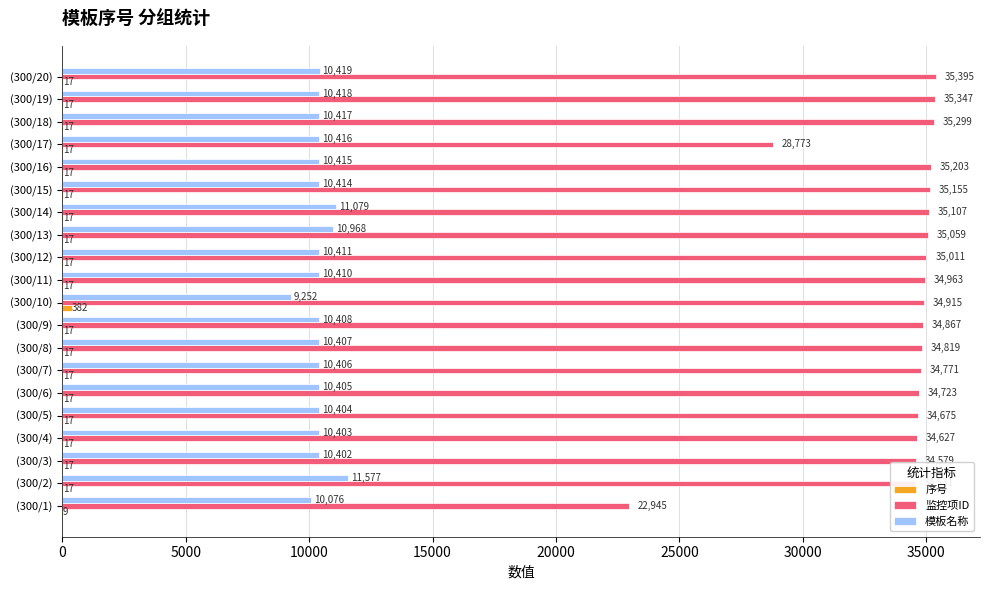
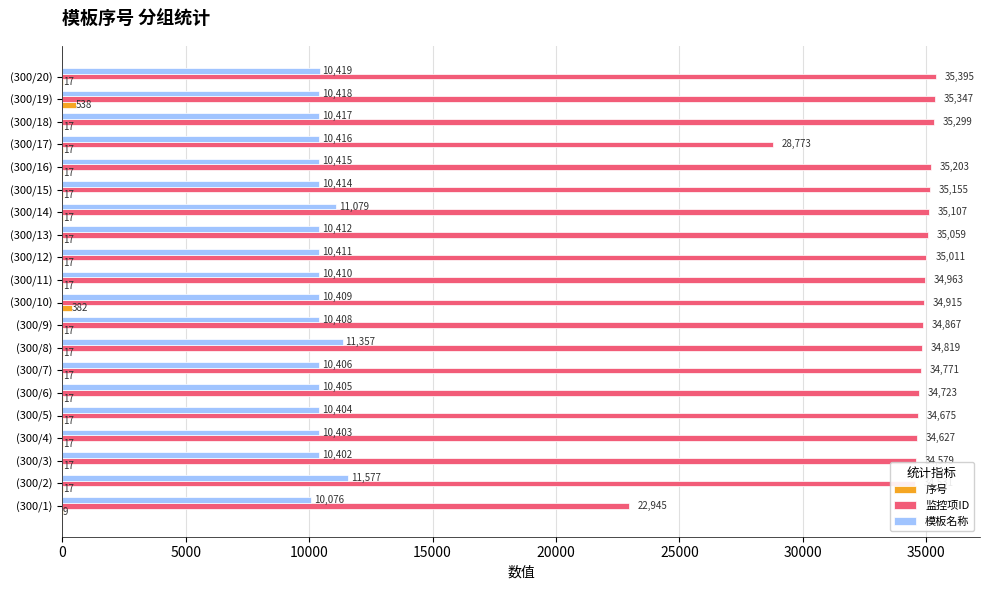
序号, (300/19): 17 -> 538
模板名称, (300/13): 10,968 -> 10,412
模板名称, (300/10): 9,252 -> 10,409
模板名称, (300/8): 10,407 -> 11,357
